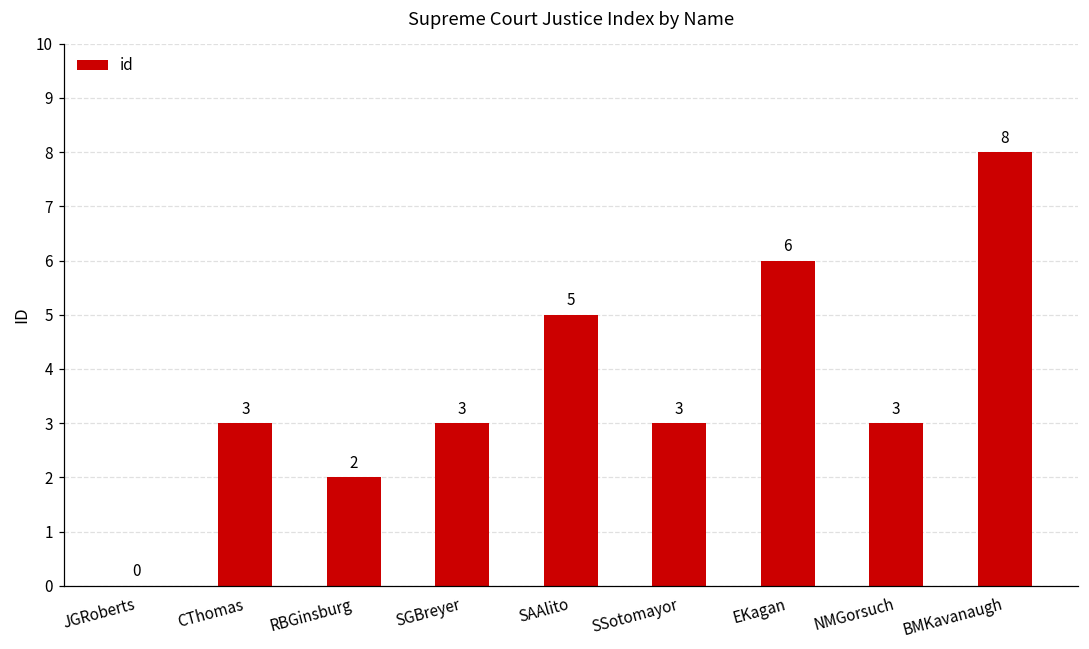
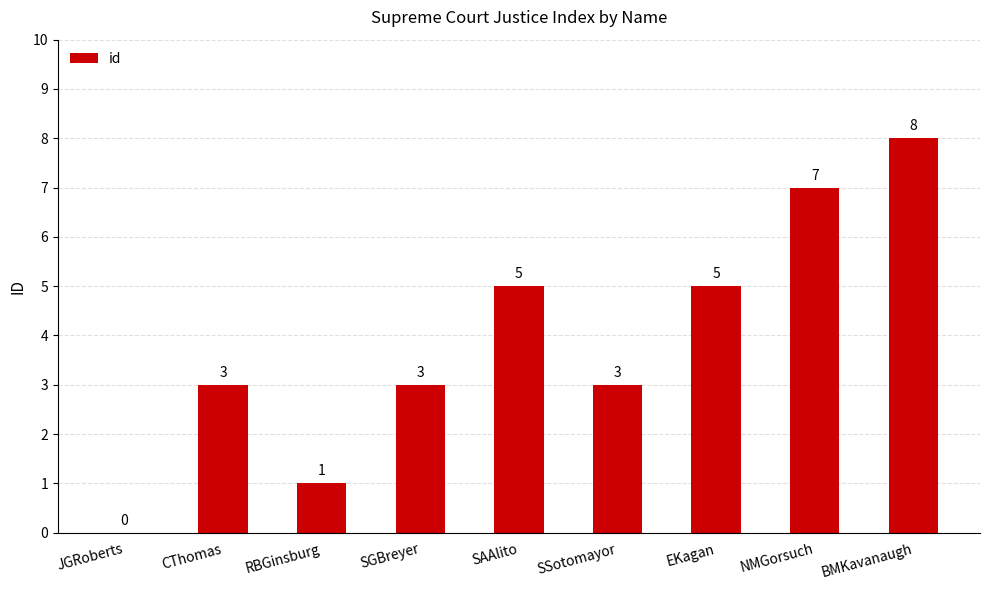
RBGinsburg: 2 -> 1
EKagan: 6 -> 5
NMGorsuch: 3 -> 7
